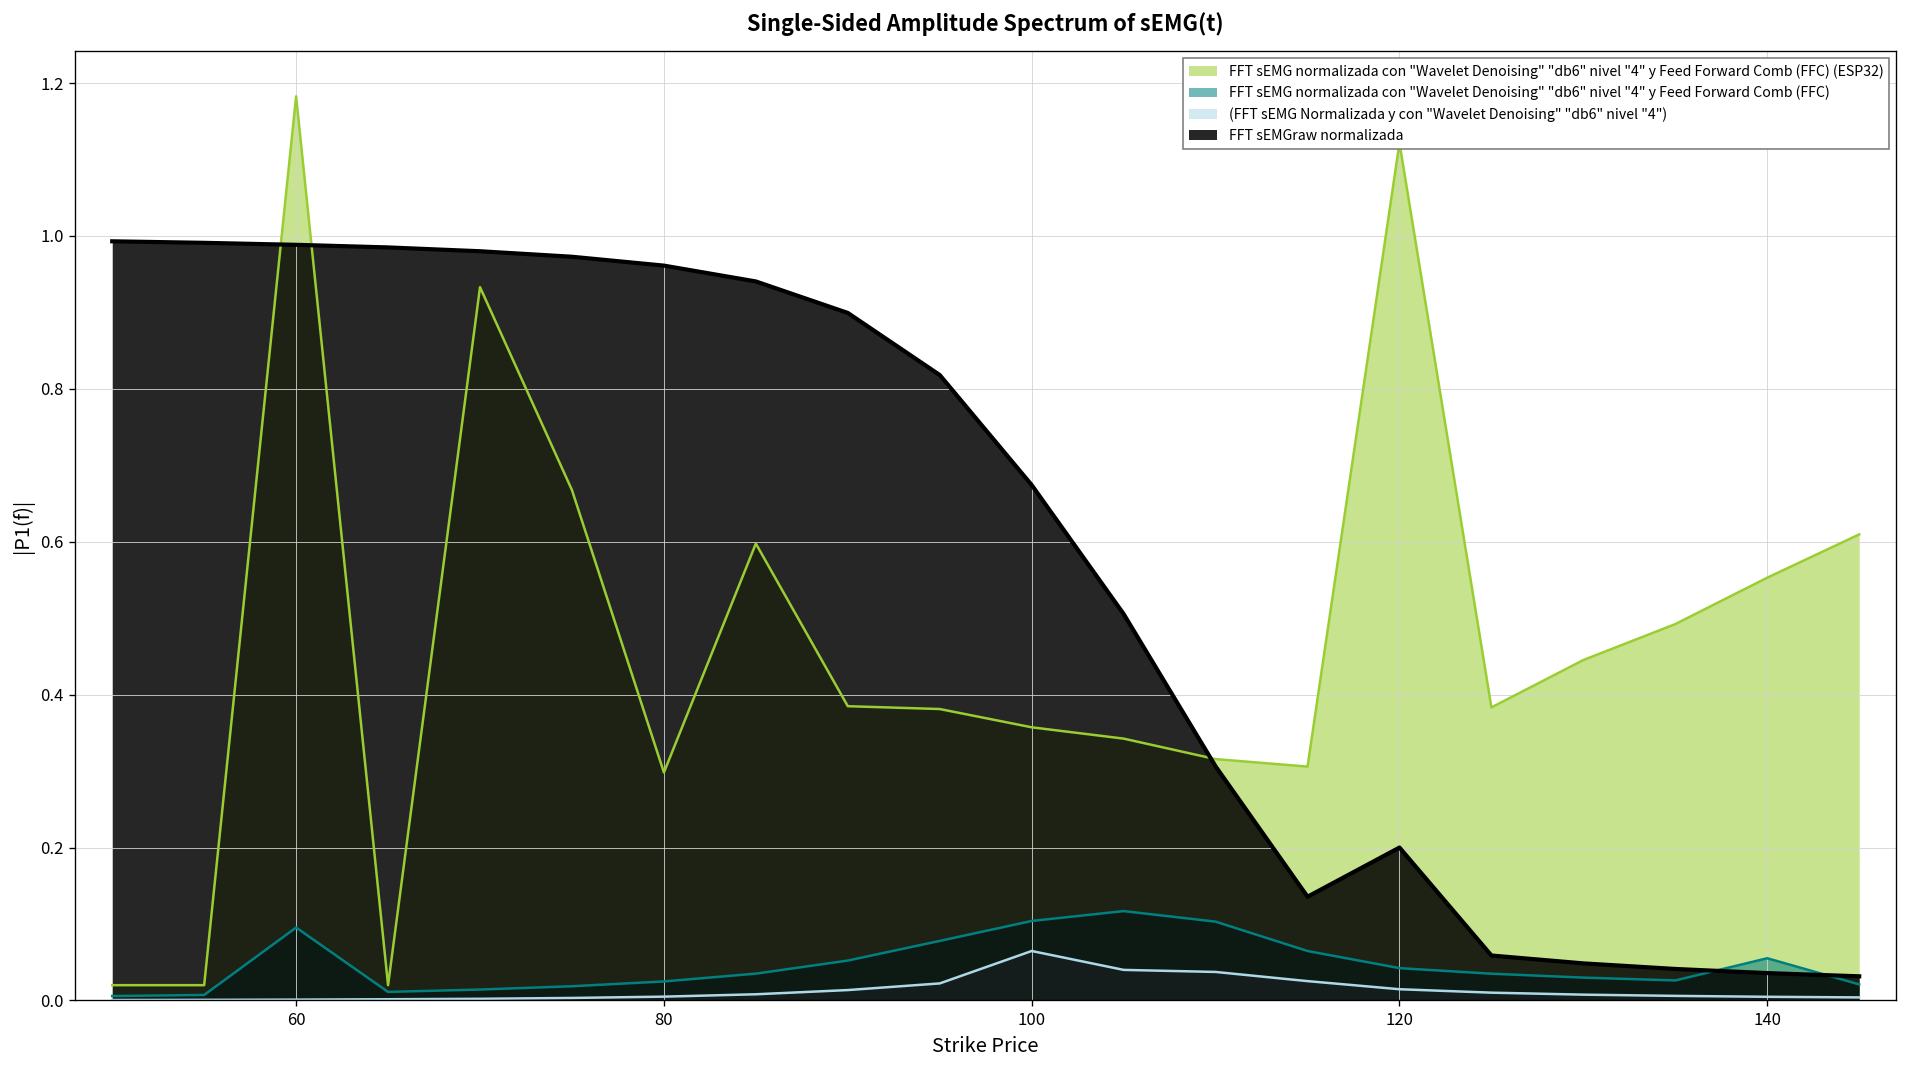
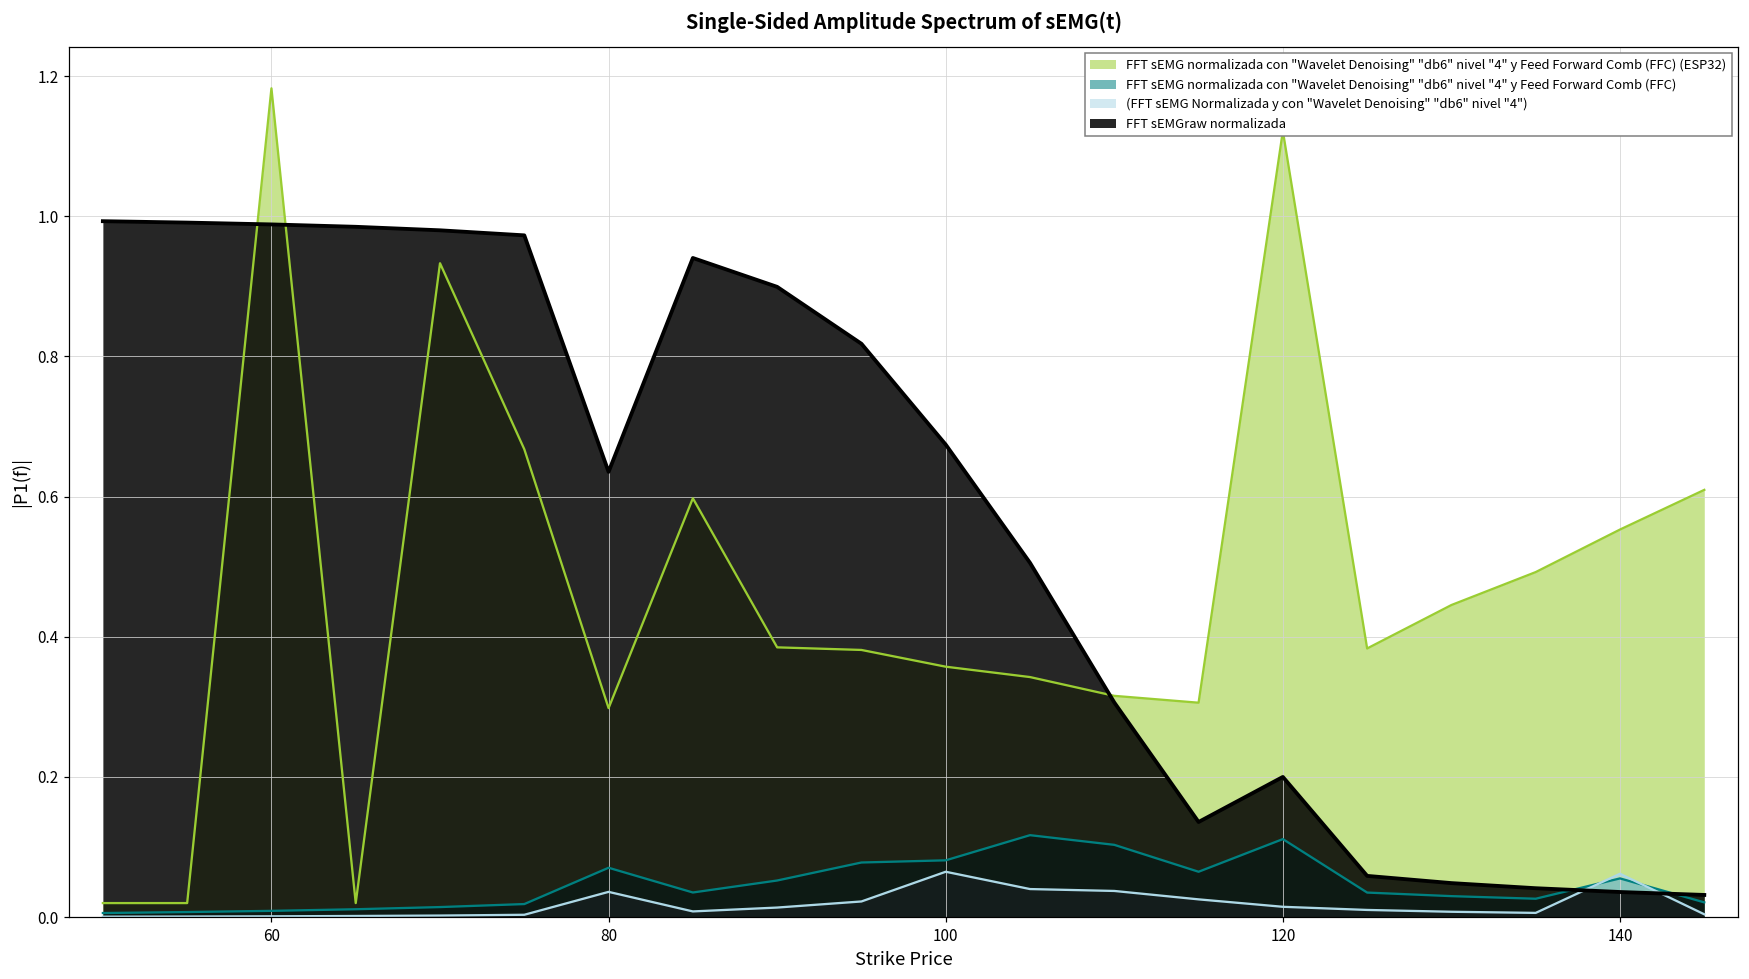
FFT sEMG normalizada con "Wavelet Denoising" "db6" nivel "4" y Feed Forward Comb (FFC), 60: 0.10 -> 0.01
FFT sEMG normalizada con "Wavelet Denoising" "db6" nivel "4" y Feed Forward Comb (FFC), 80: 0.02 -> 0.07
(FFT sEMG Normalizada y con "Wavelet Denoising" "db6" nivel "4"), 80: 0.01 -> 0.04
FFT sEMGraw normalizada, 80: 0.96 -> 0.64
FFT sEMG normalizada con "Wavelet Denoising" "db6" nivel "4" y Feed Forward Comb (FFC), 100: 0.10 -> 0.08
FFT sEMG normalizada con "Wavelet Denoising" "db6" nivel "4" y Feed Forward Comb (FFC), 120: 0.04 -> 0.11
(FFT sEMG Normalizada y con "Wavelet Denoising" "db6" nivel "4"), 140: 0.00 -> 0.06
